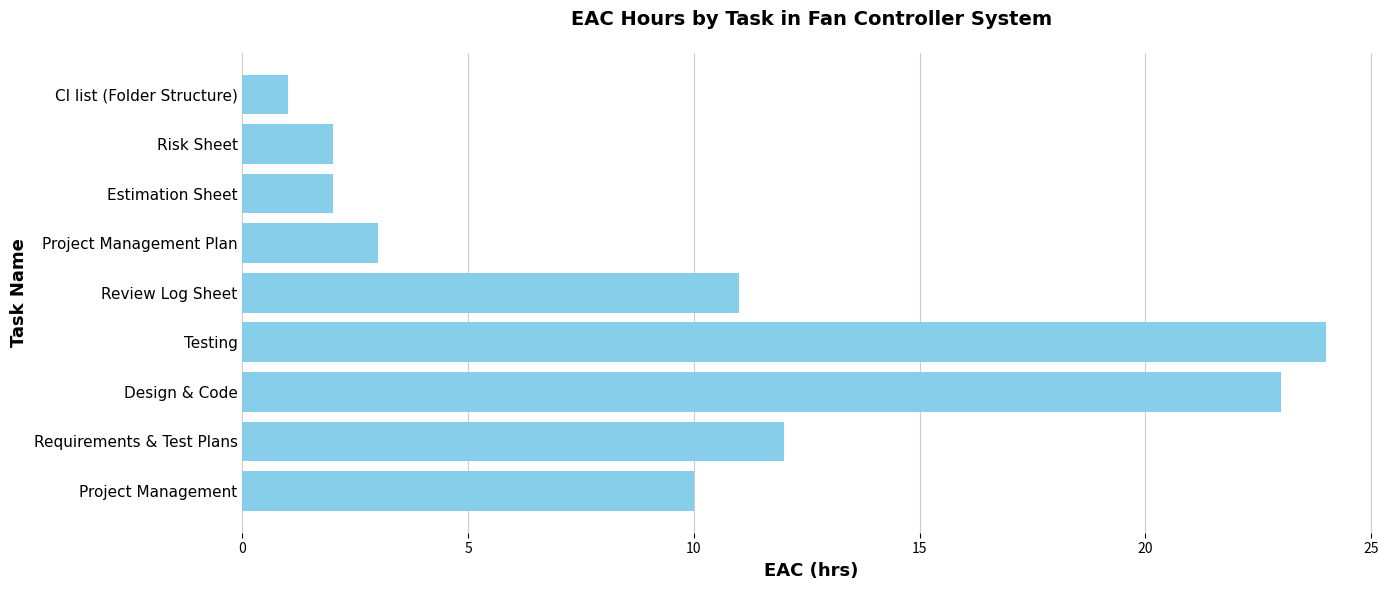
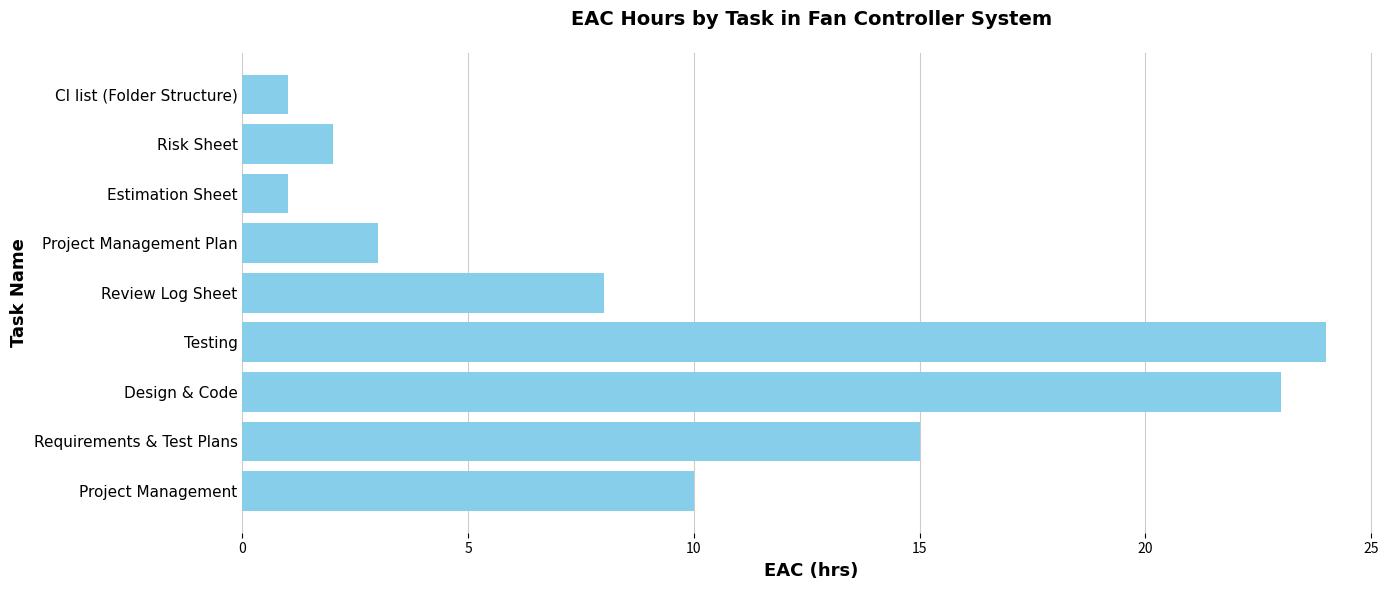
Estimation Sheet: 2 -> 1
Review Log Sheet: 11 -> 8
Requirements & Test Plans: 12 -> 15
